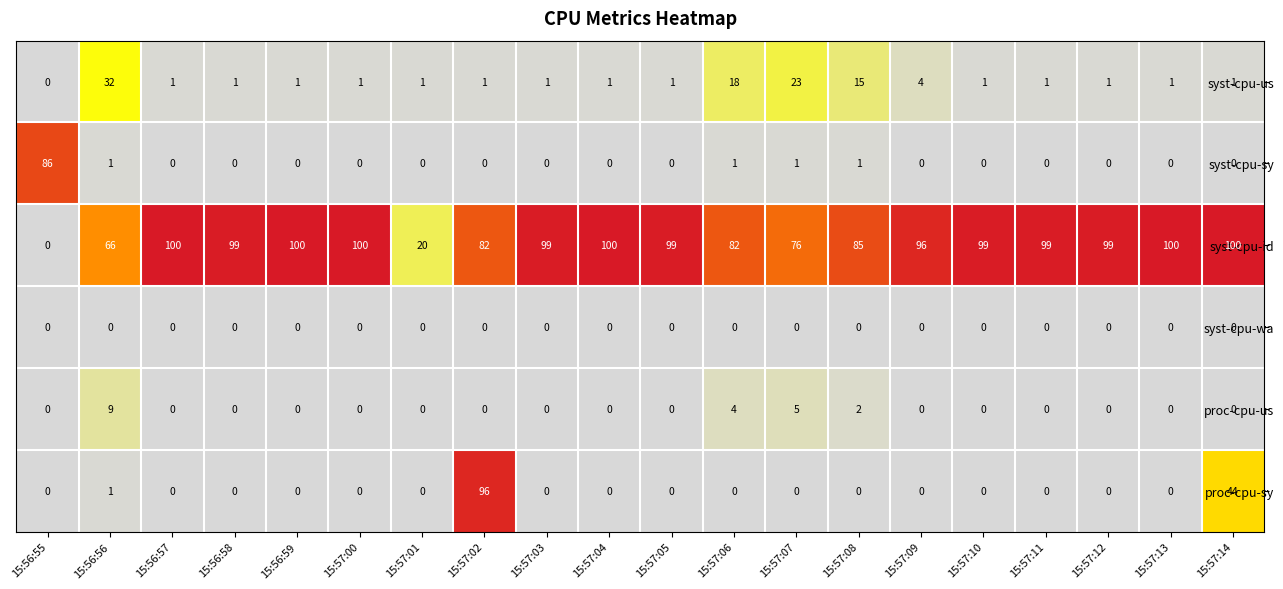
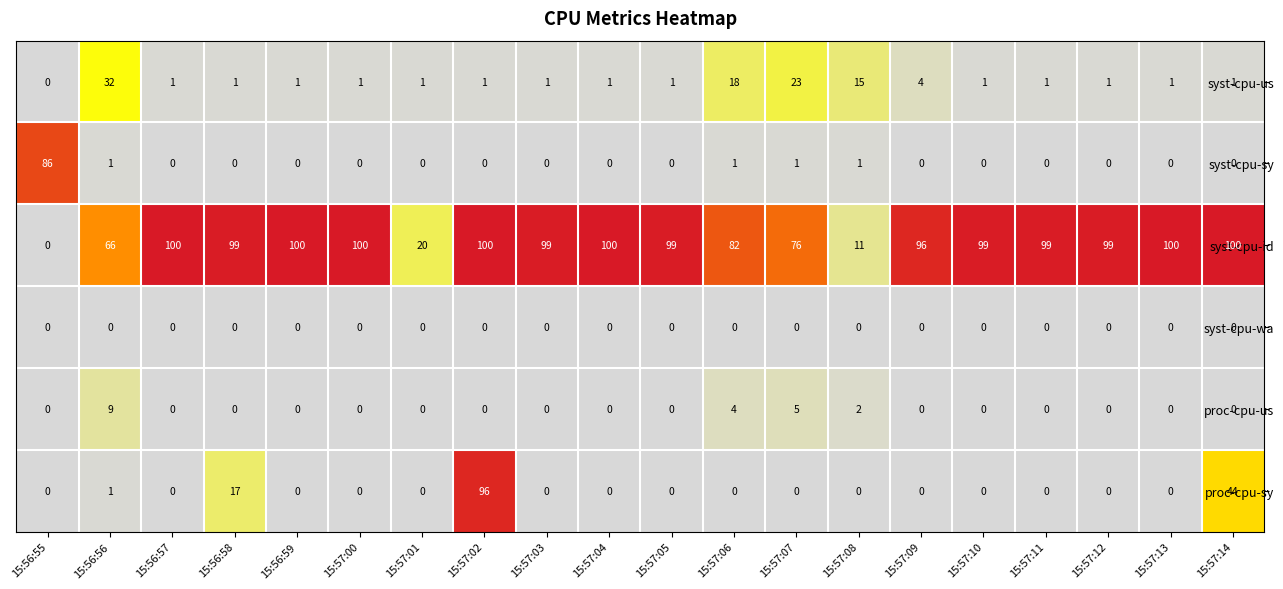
syst-cpu-id, 15:57:02: 82 -> 100
syst-cpu-id, 15:57:08: 85 -> 11
proc-cpu-sy, 15:56:58: 0 -> 17
